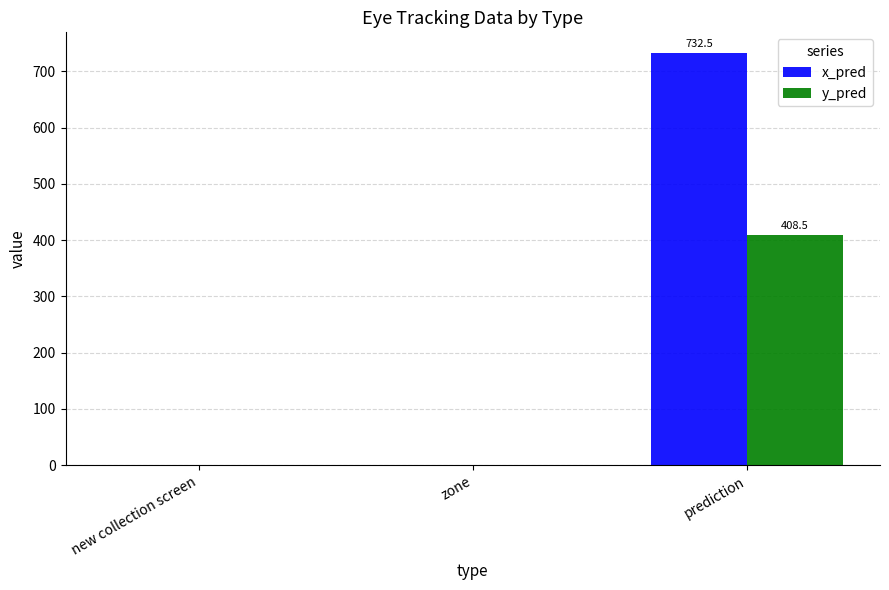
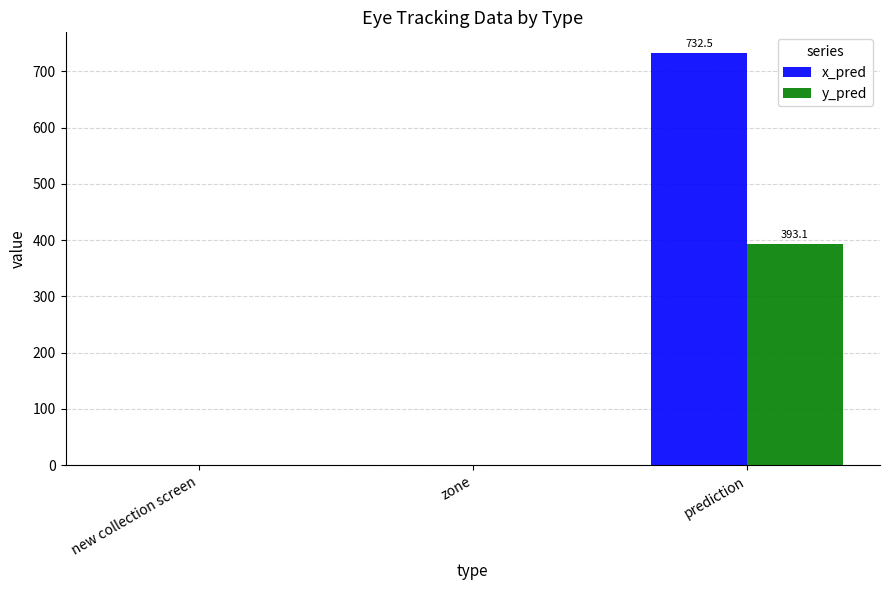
y_pred, prediction: 408.5 -> 393.1
